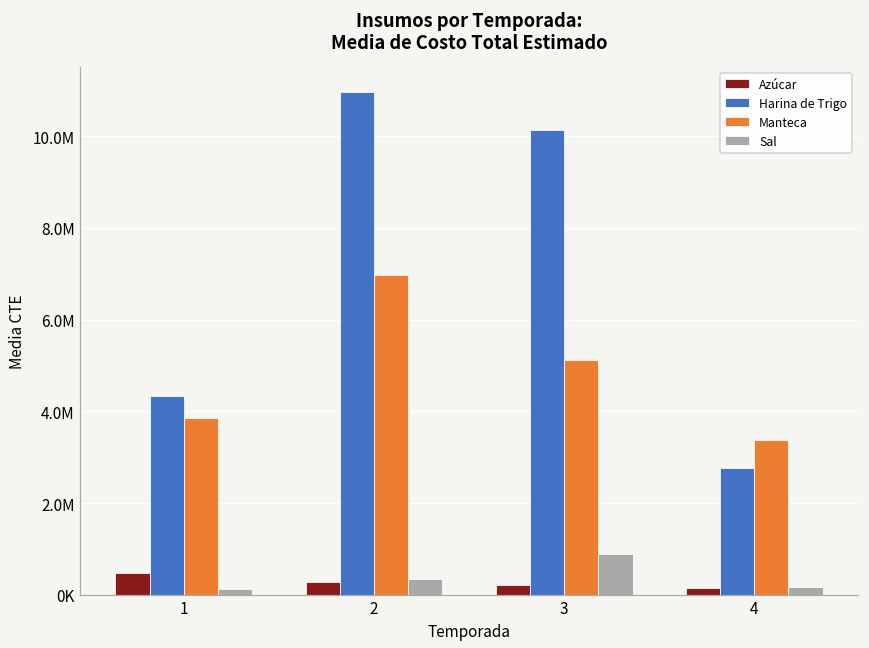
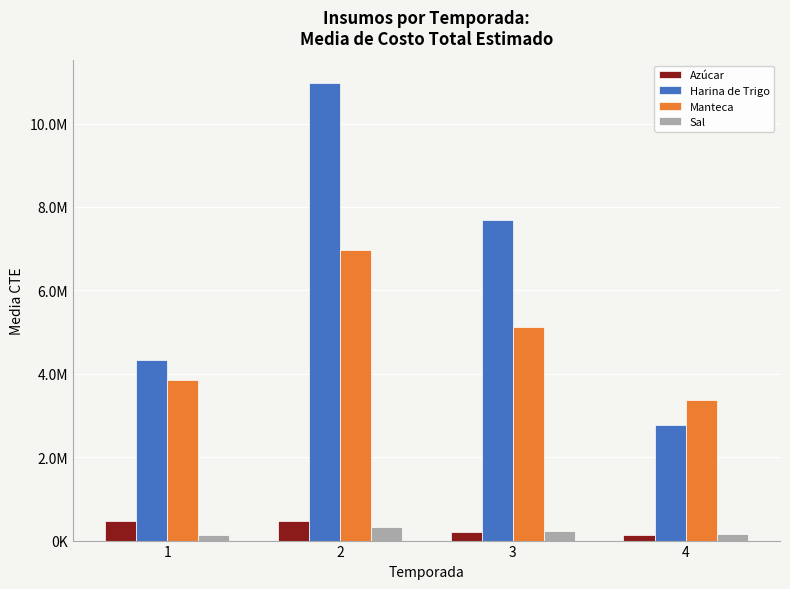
Azúcar, 2: 300000 -> 500000
Harina de Trigo, 3: 10100000 -> 7700000
Sal, 3: 900000 -> 200000
